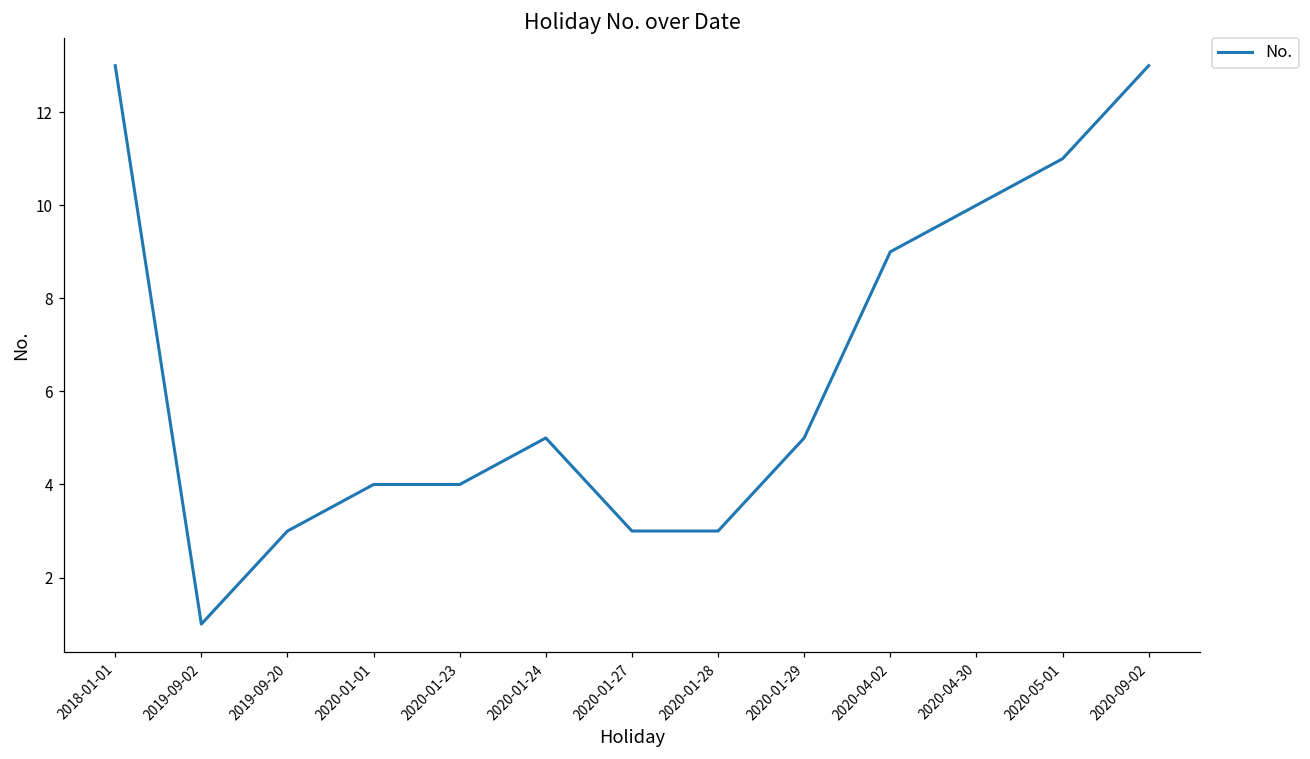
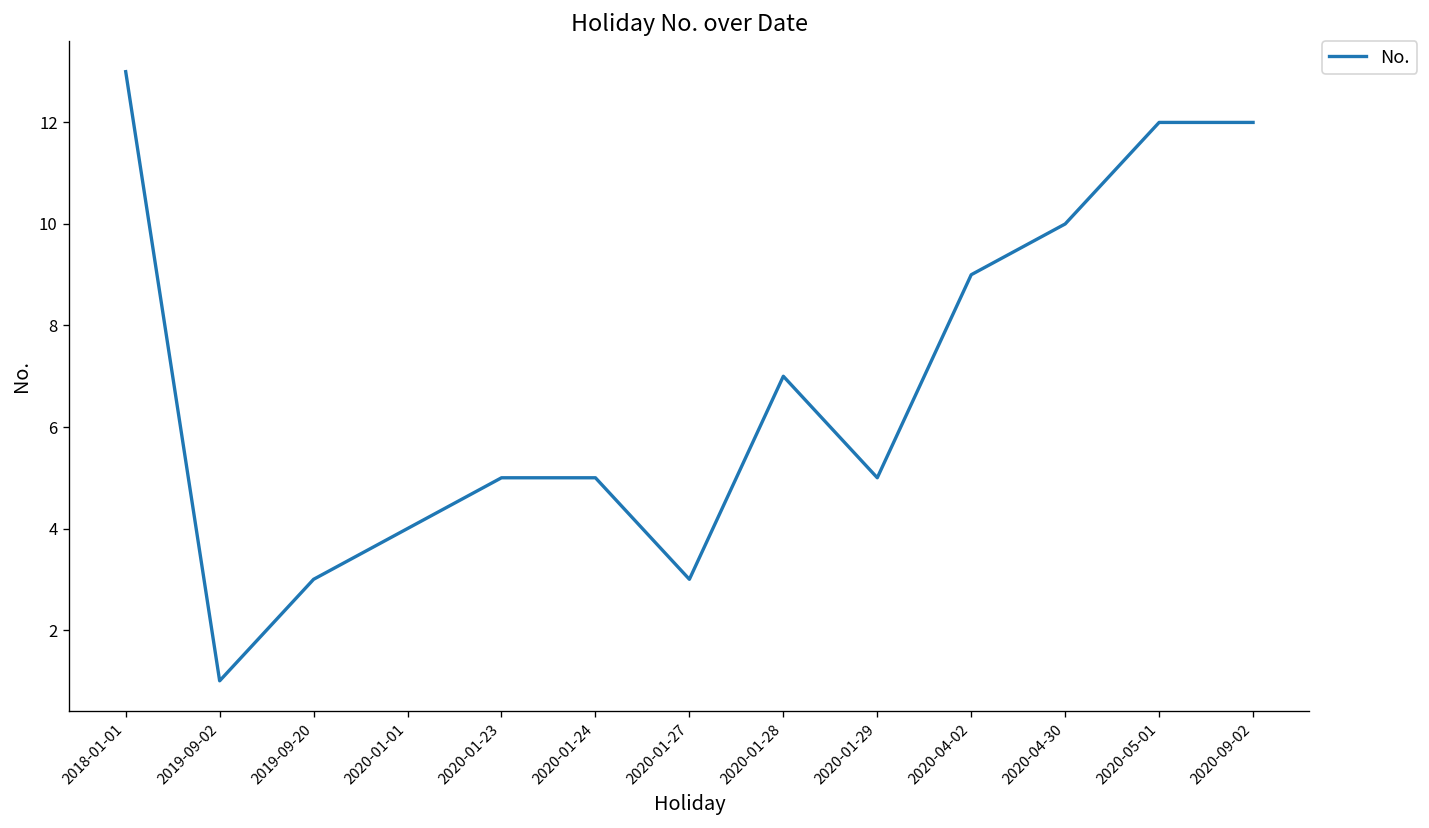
2020-01-23: 4 -> 5
2020-01-28: 3 -> 7
2020-05-01: 11 -> 12
2020-09-02: 13 -> 12
